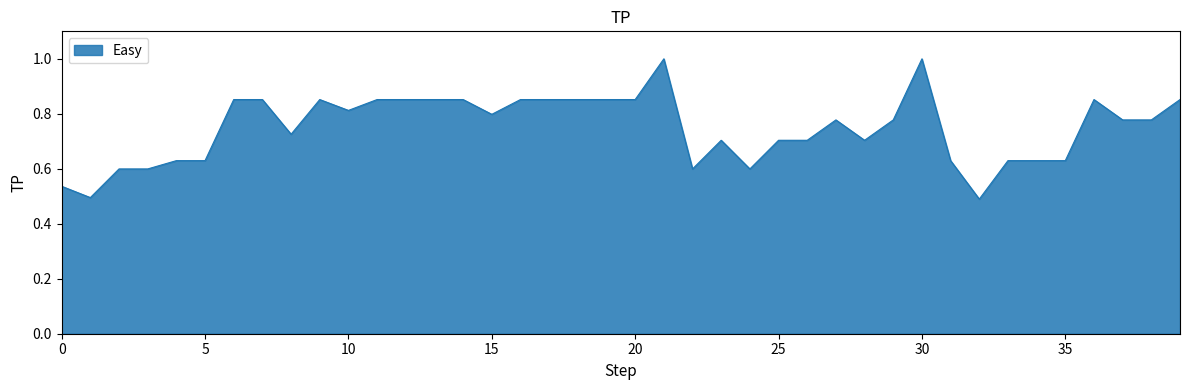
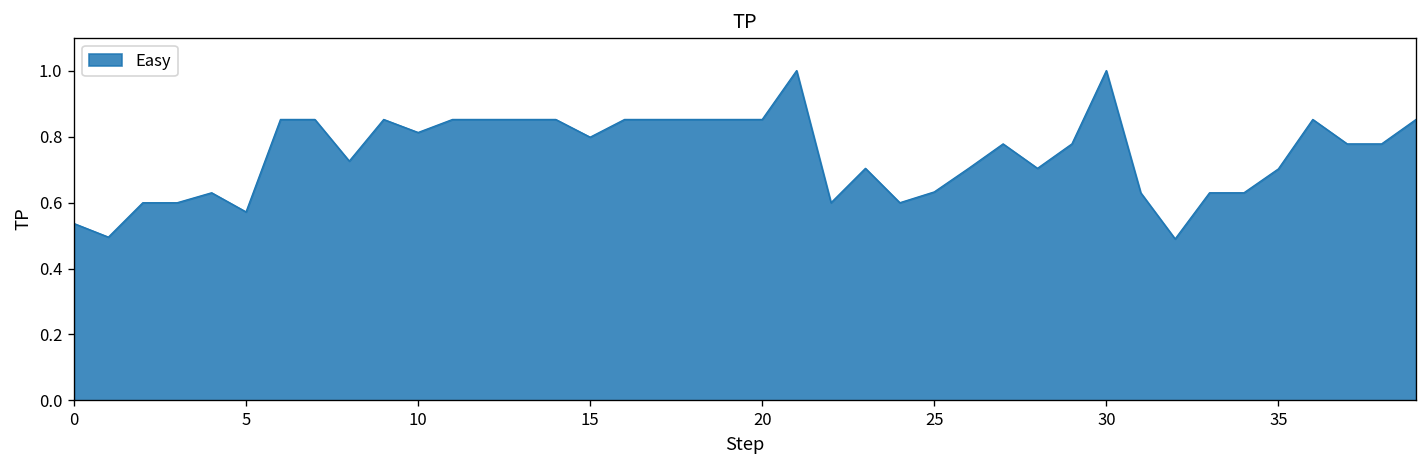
5: 0.63 -> 0.57
25: 0.70 -> 0.63
35: 0.63 -> 0.70
